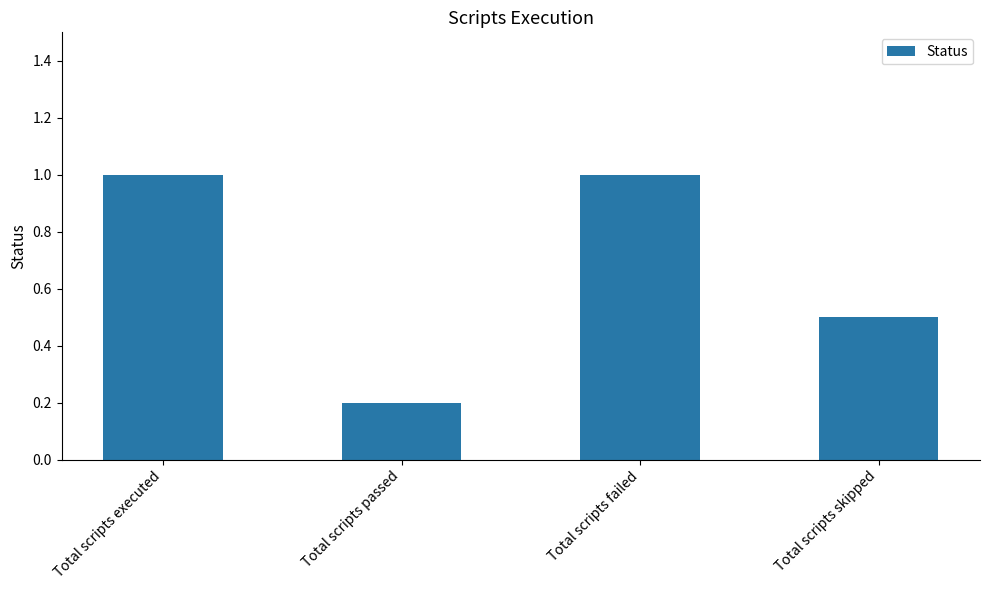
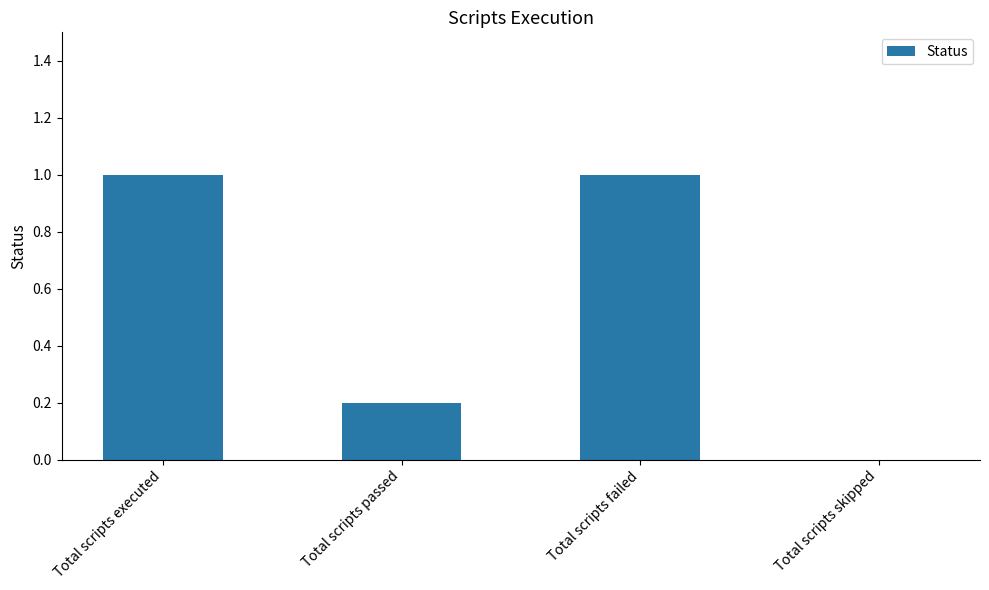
Total scripts skipped: 0.5 -> 0.0
